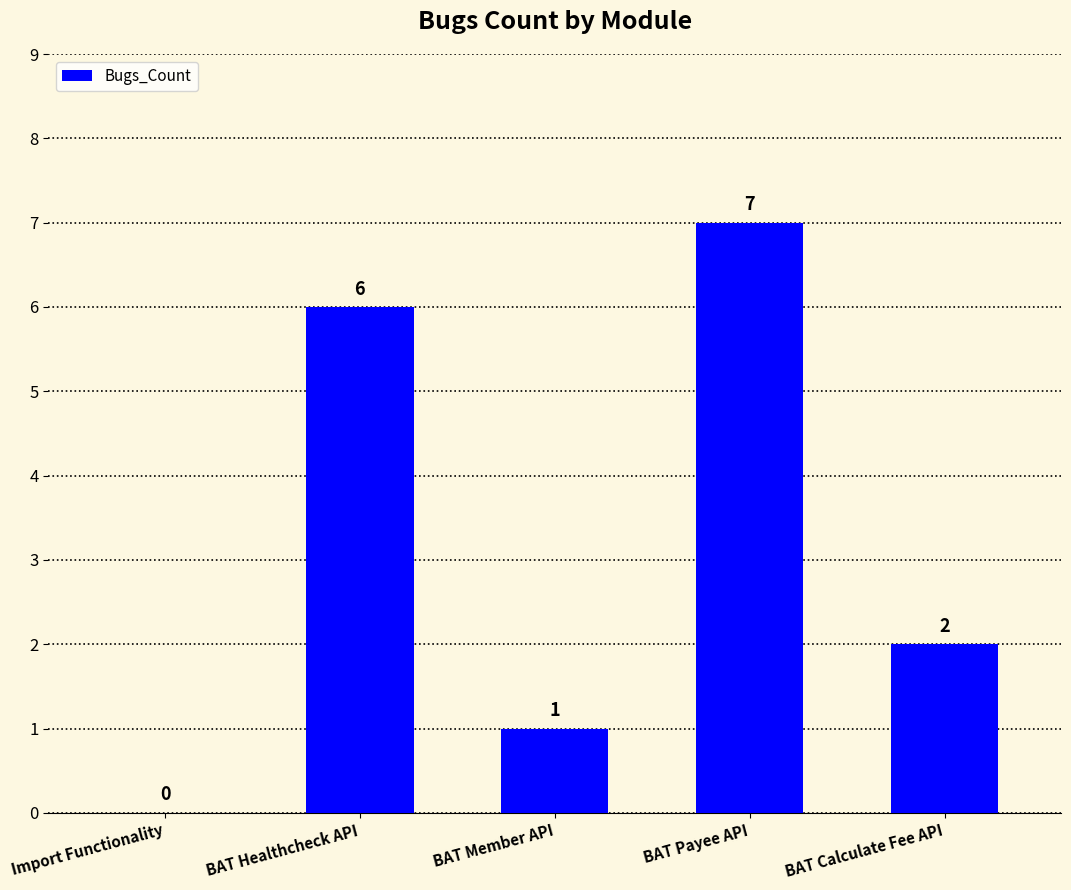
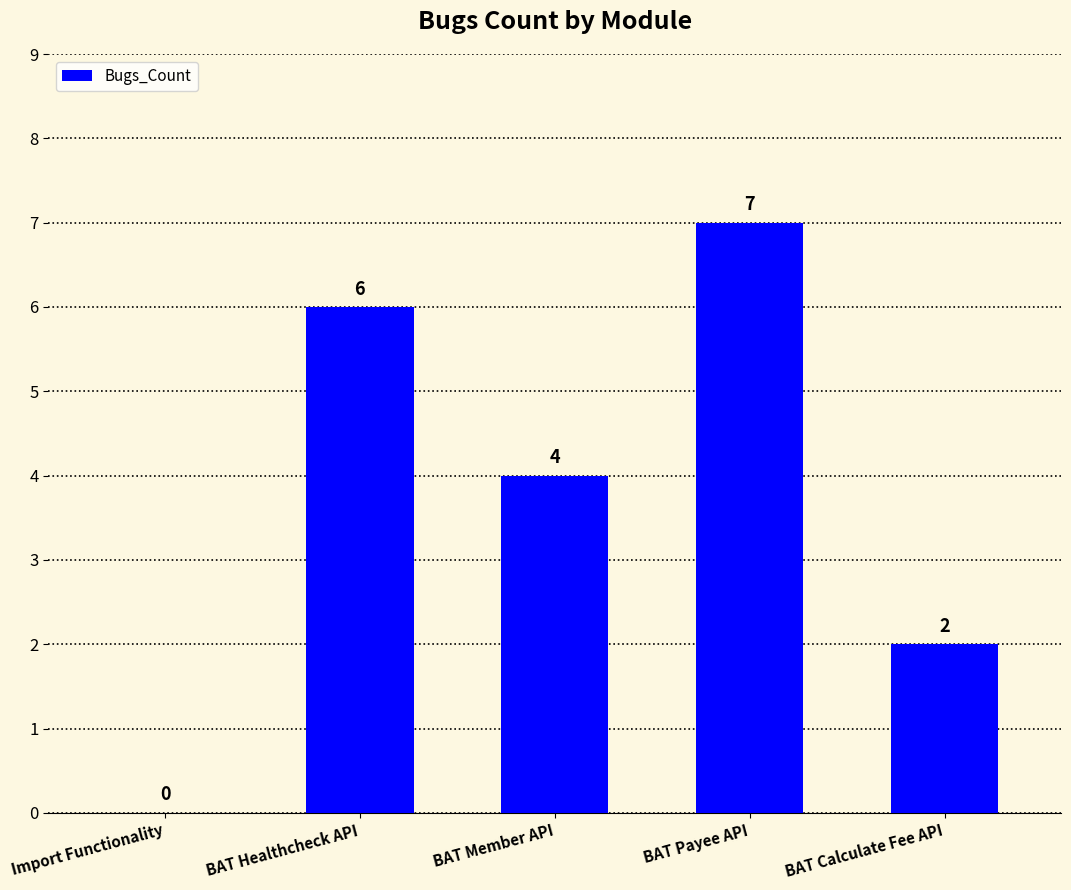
BAT Member API: 1 -> 4
